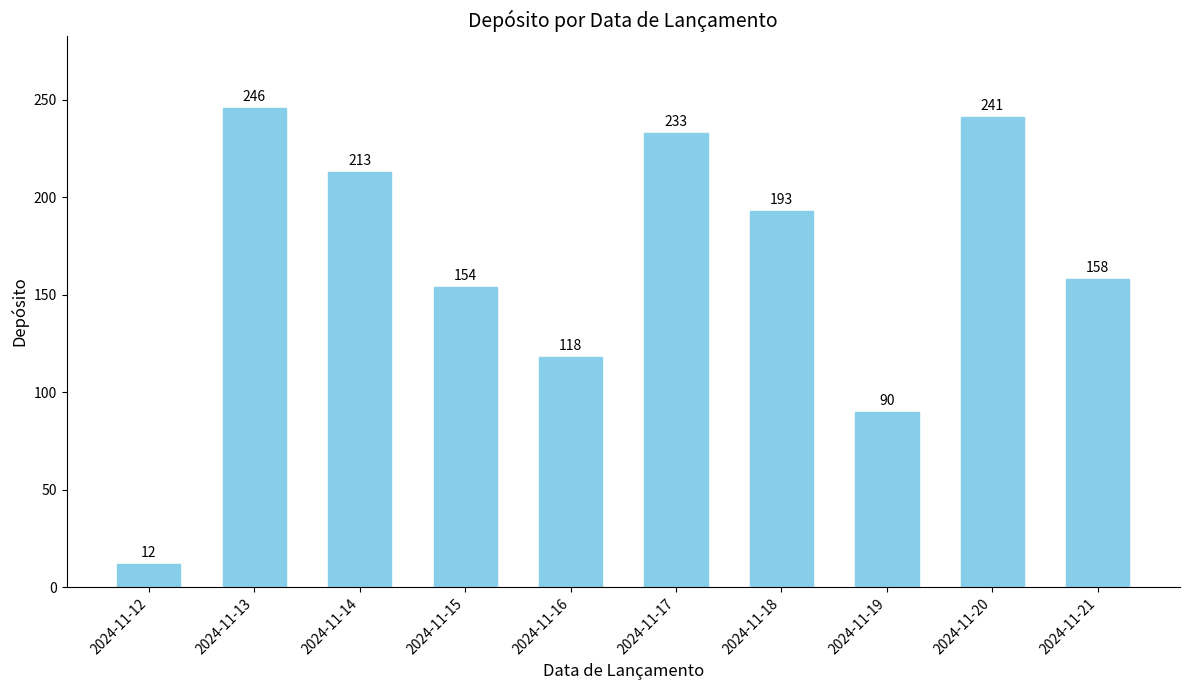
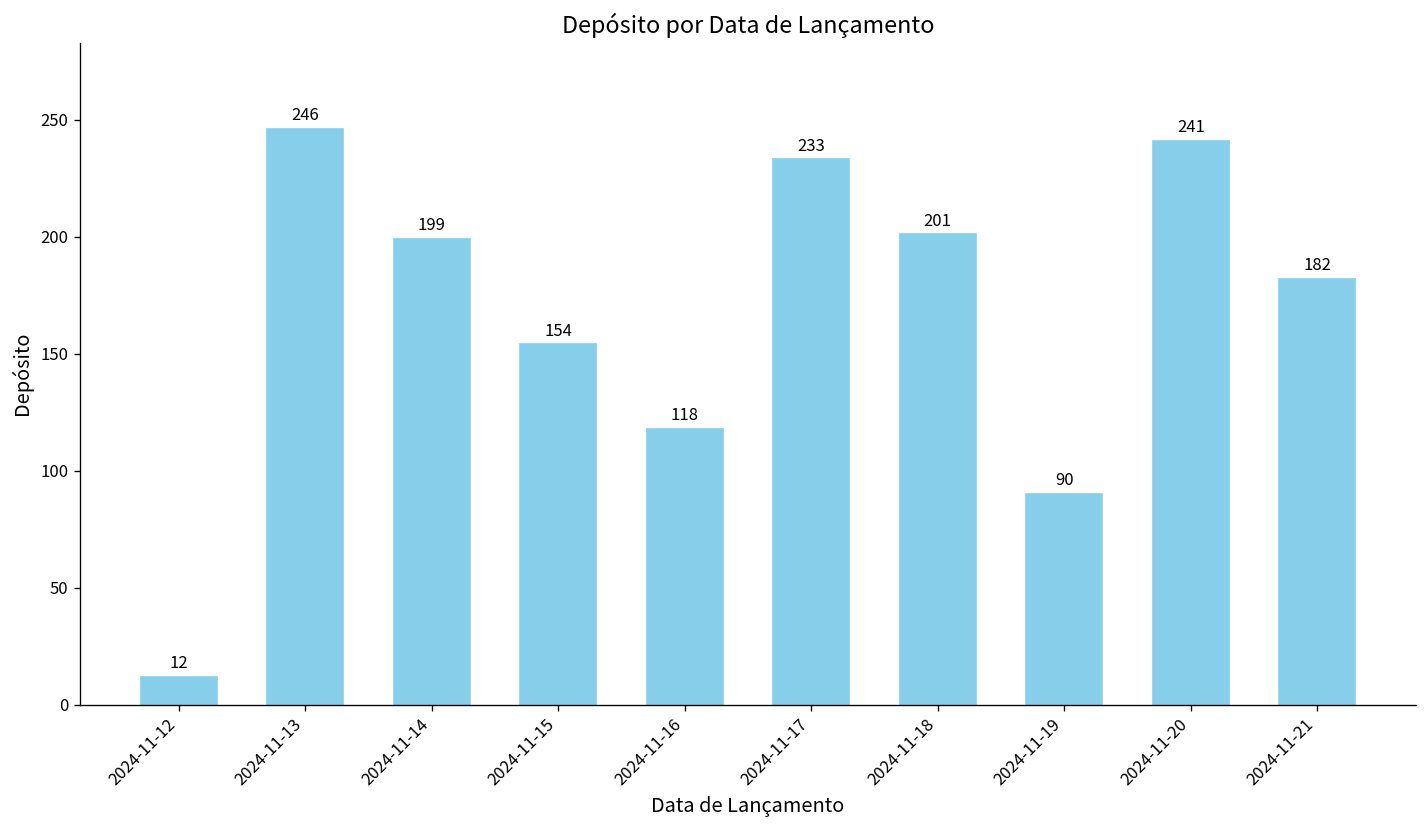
2024-11-14: 213 -> 199
2024-11-18: 193 -> 201
2024-11-21: 158 -> 182
